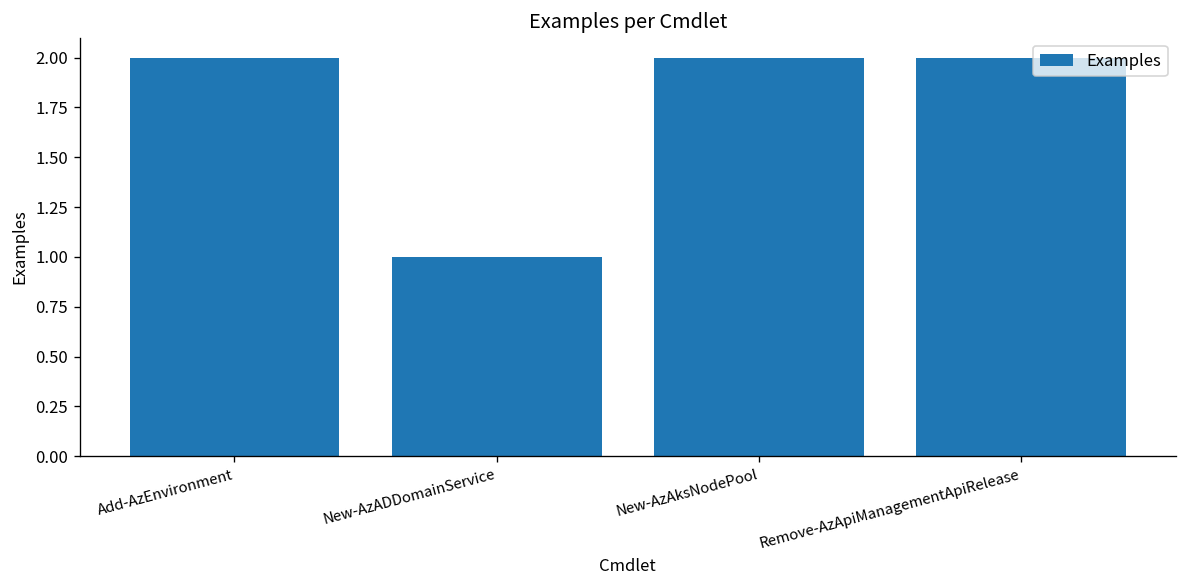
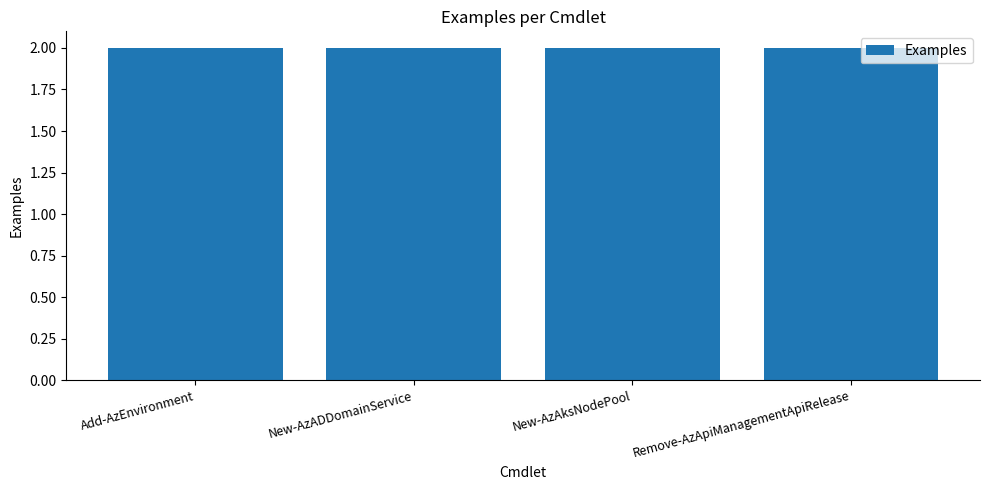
New-AzADDomainService: 1 -> 2
